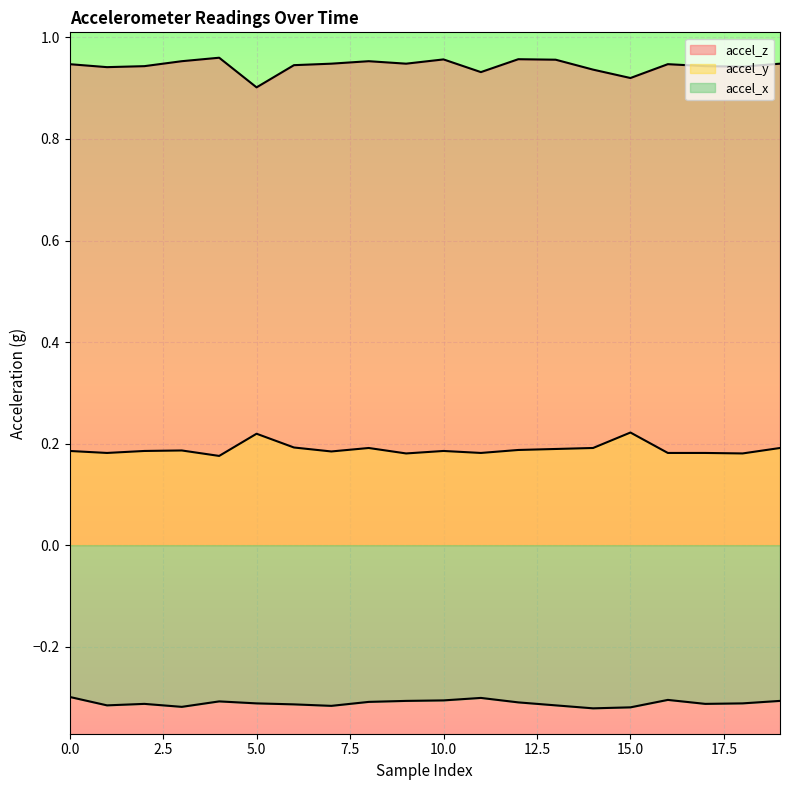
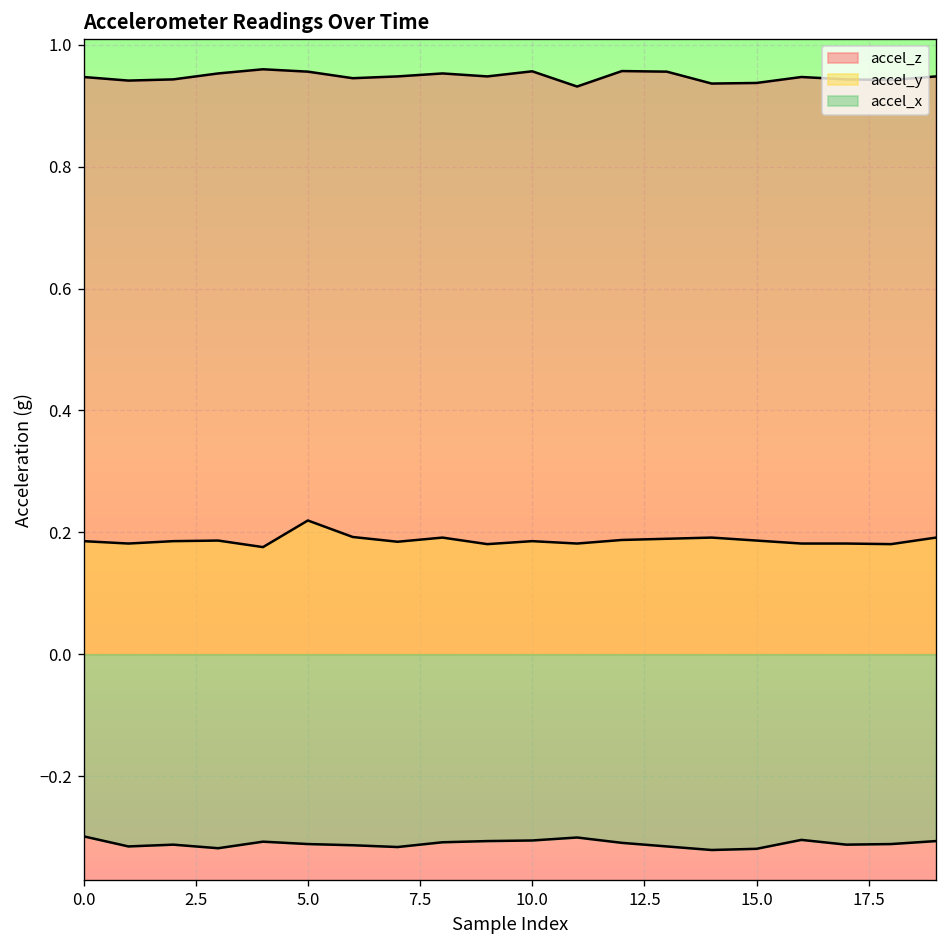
accel_z, 5.0: 0.90 -> 0.96
accel_z, 15.0: 0.92 -> 0.94
accel_y, 15.0: 0.22 -> 0.19
